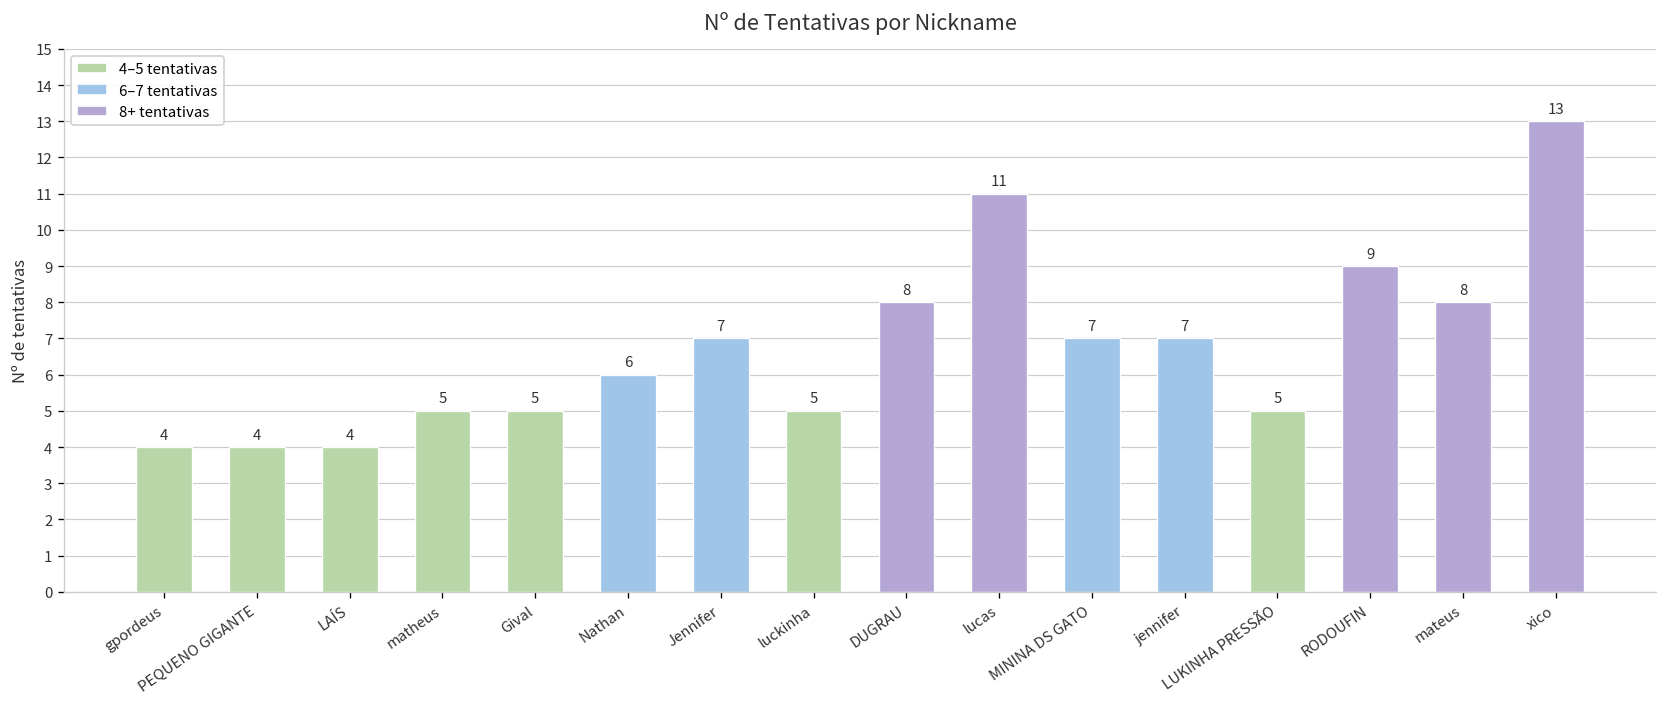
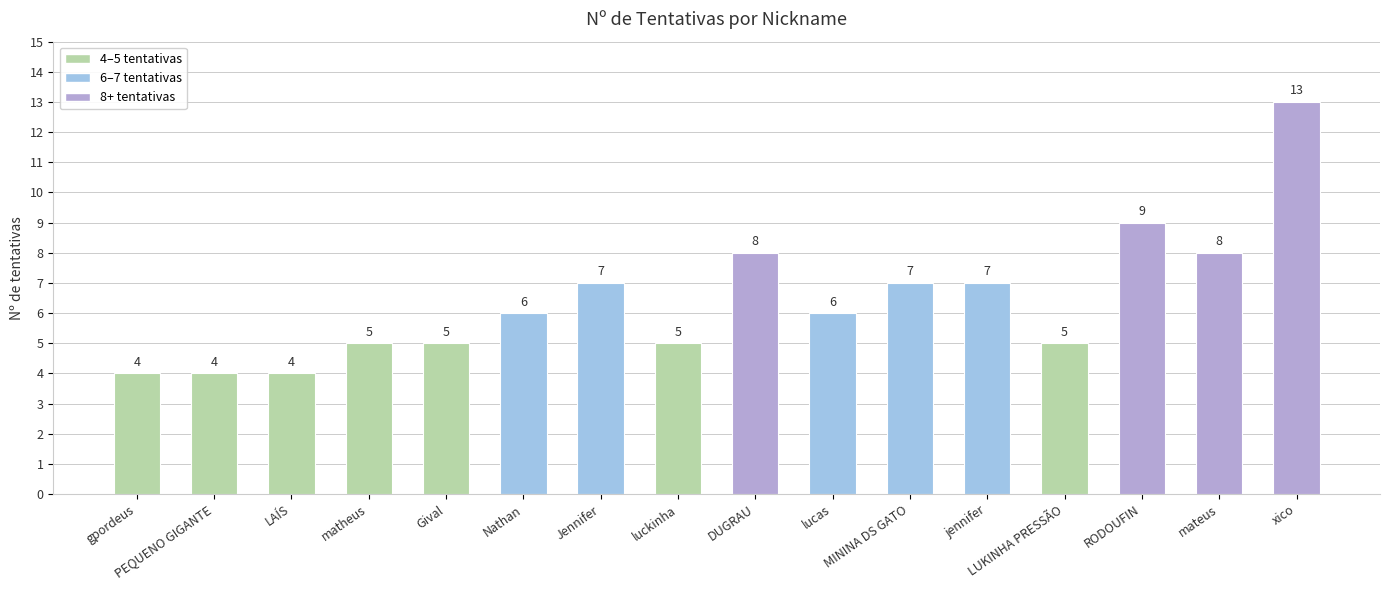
lucas: 11 -> 6
